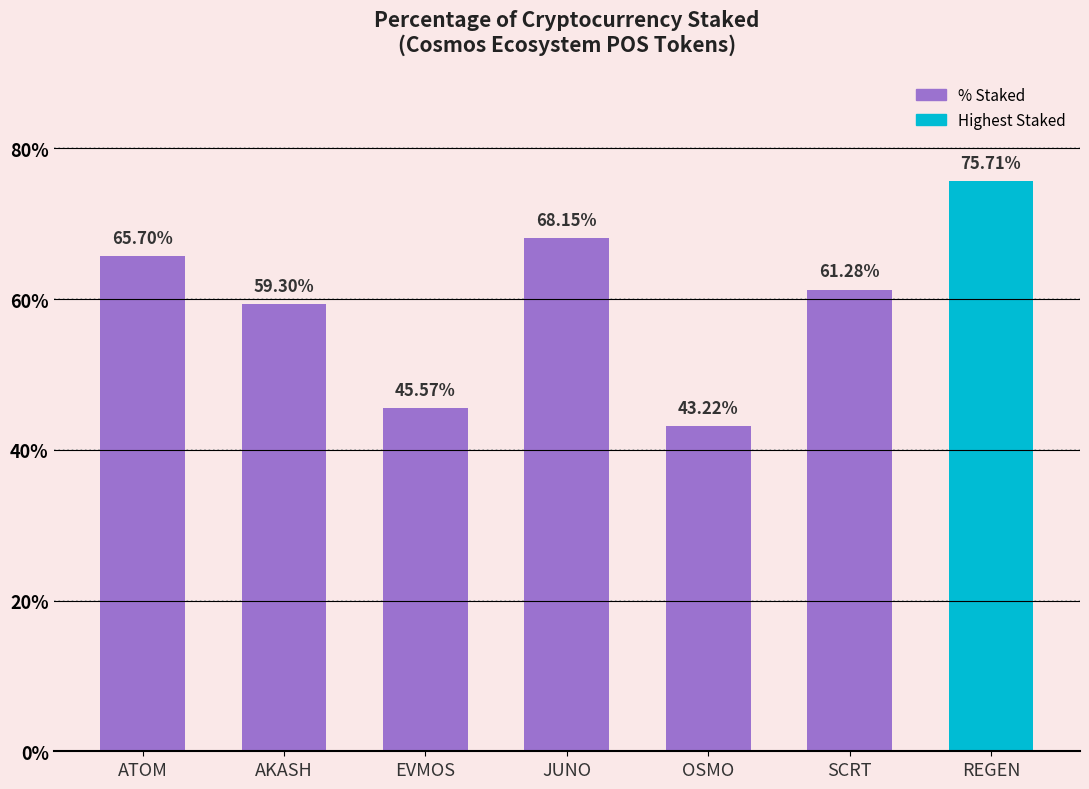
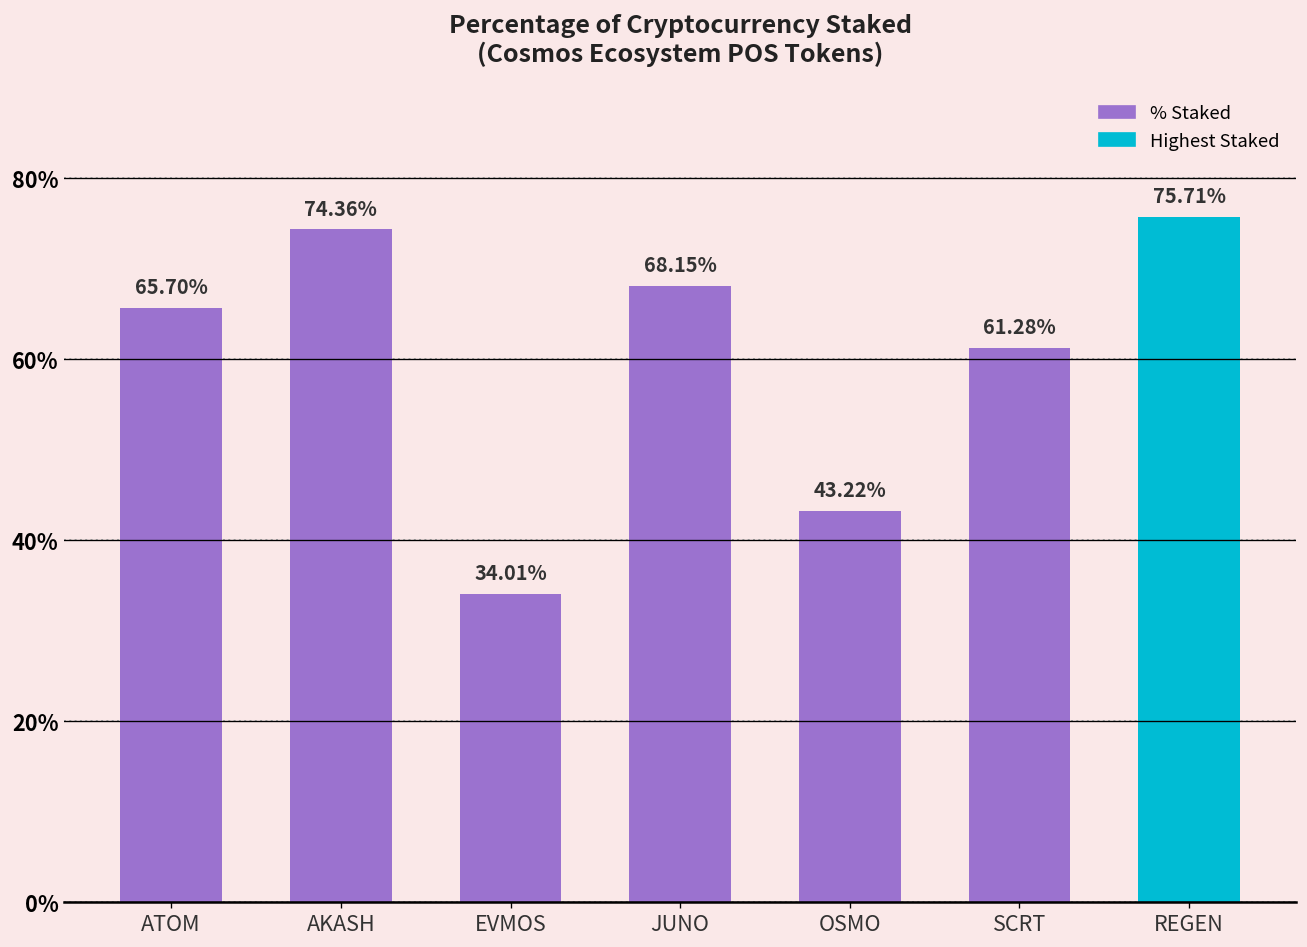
AKASH: 59.30% -> 74.36%
EVMOS: 45.57% -> 34.01%
